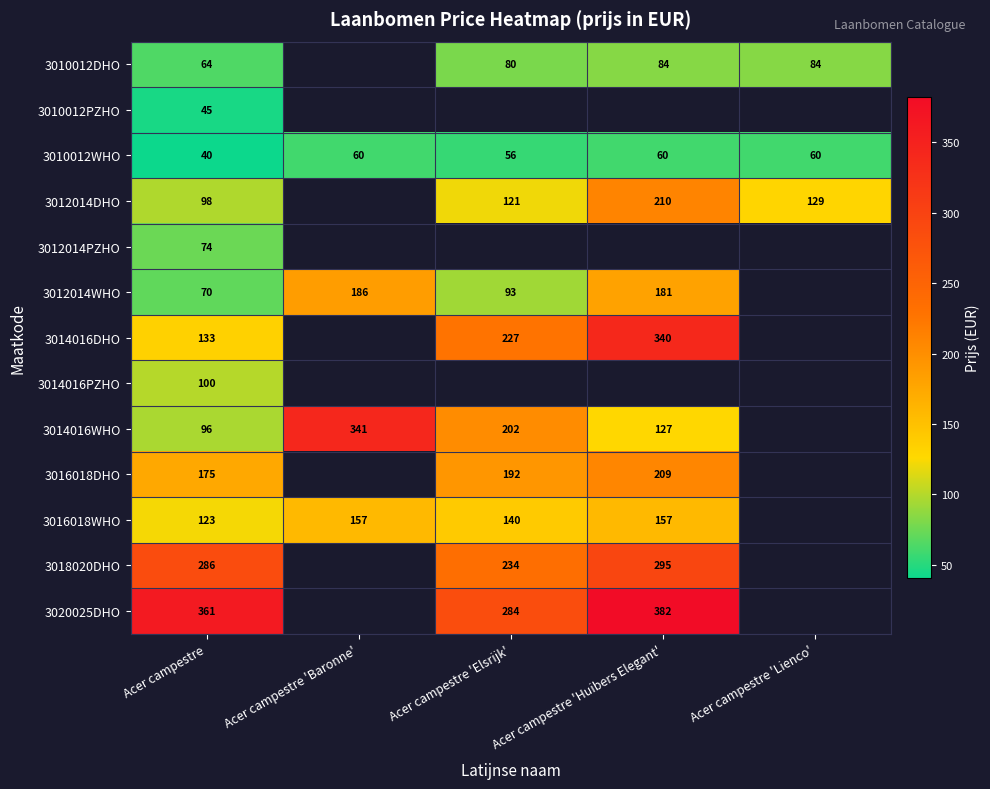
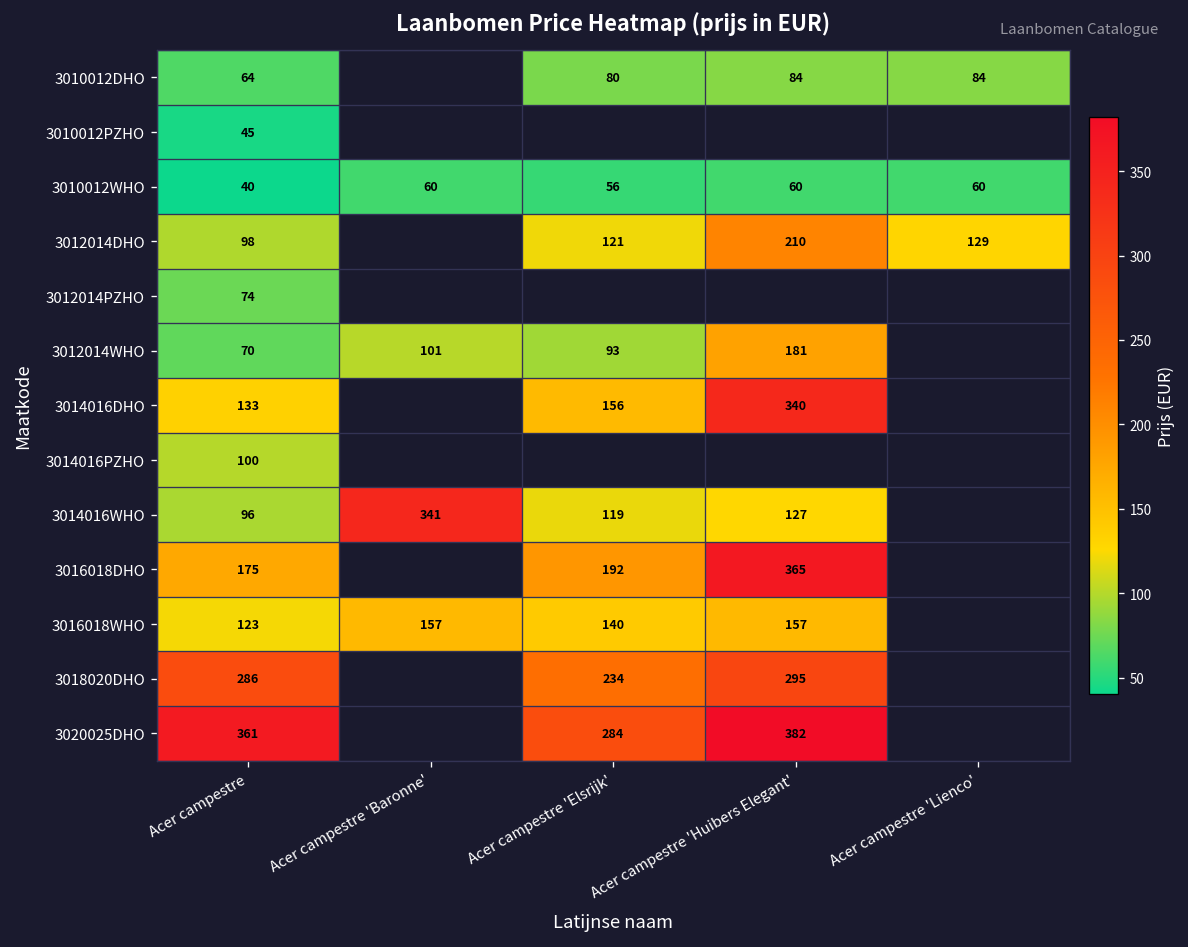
3012014WHO, Acer campestre 'Baronne': 186 -> 101
3014016DHO, Acer campestre 'Elsrijk': 227 -> 156
3014016WHO, Acer campestre 'Elsrijk': 202 -> 119
3016018DHO, Acer campestre 'Huibers Elegant': 209 -> 365
